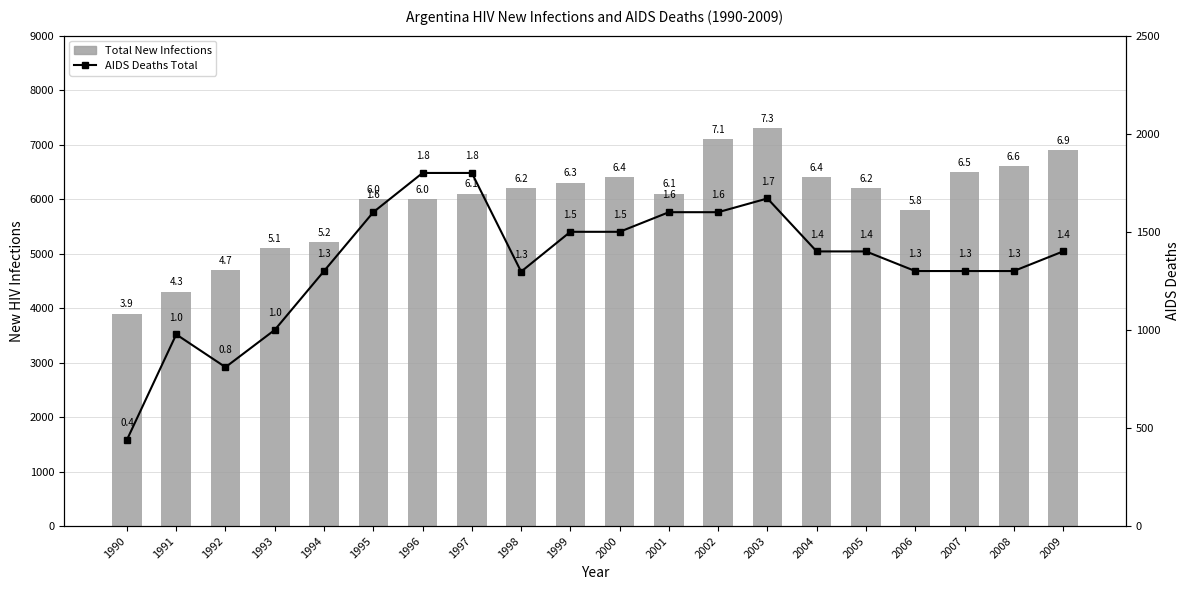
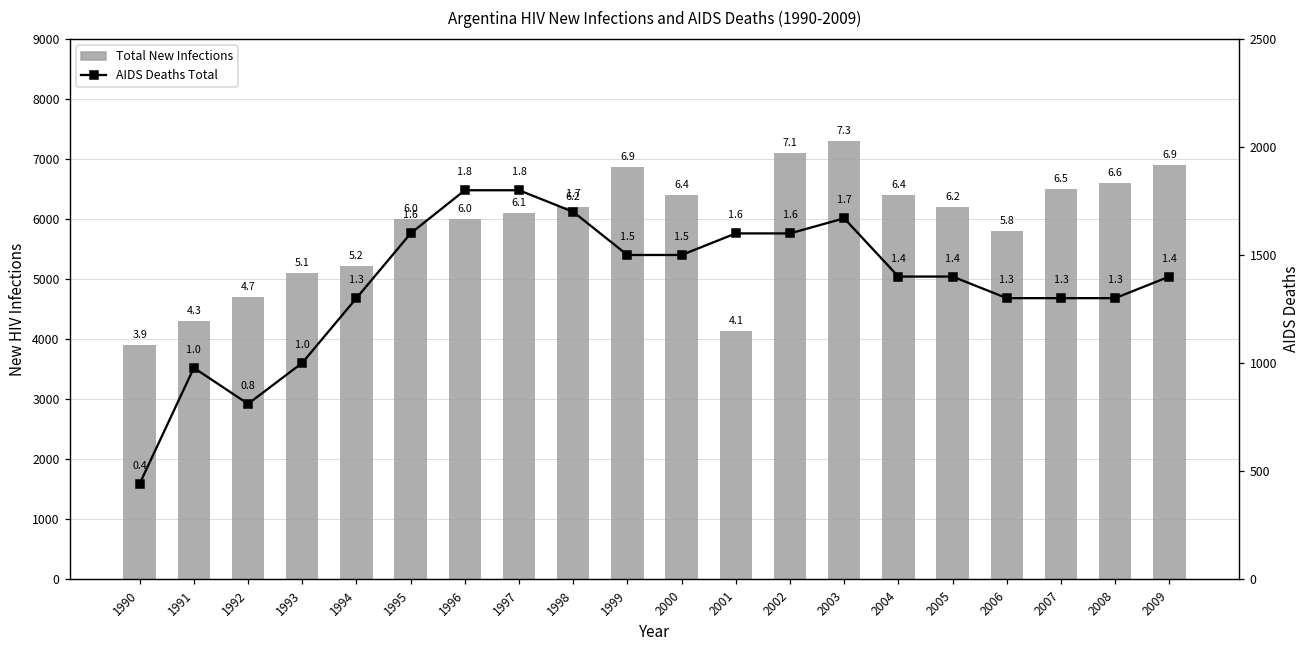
Total New Infections, 1999: 6.3 -> 6.9
Total New Infections, 2001: 6.1 -> 4.1
AIDS Deaths Total, 1998: 1.3 -> 1.7
